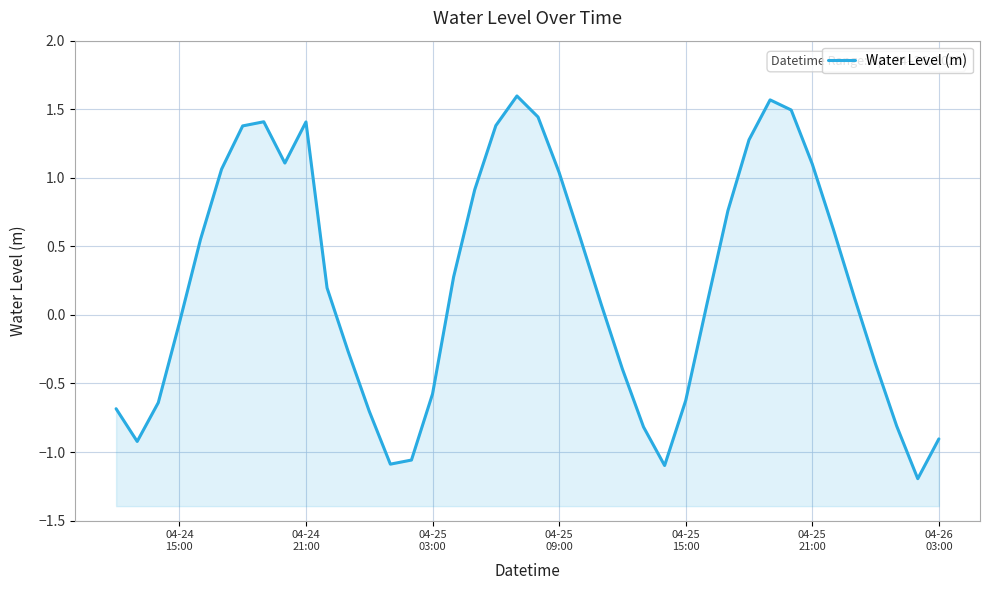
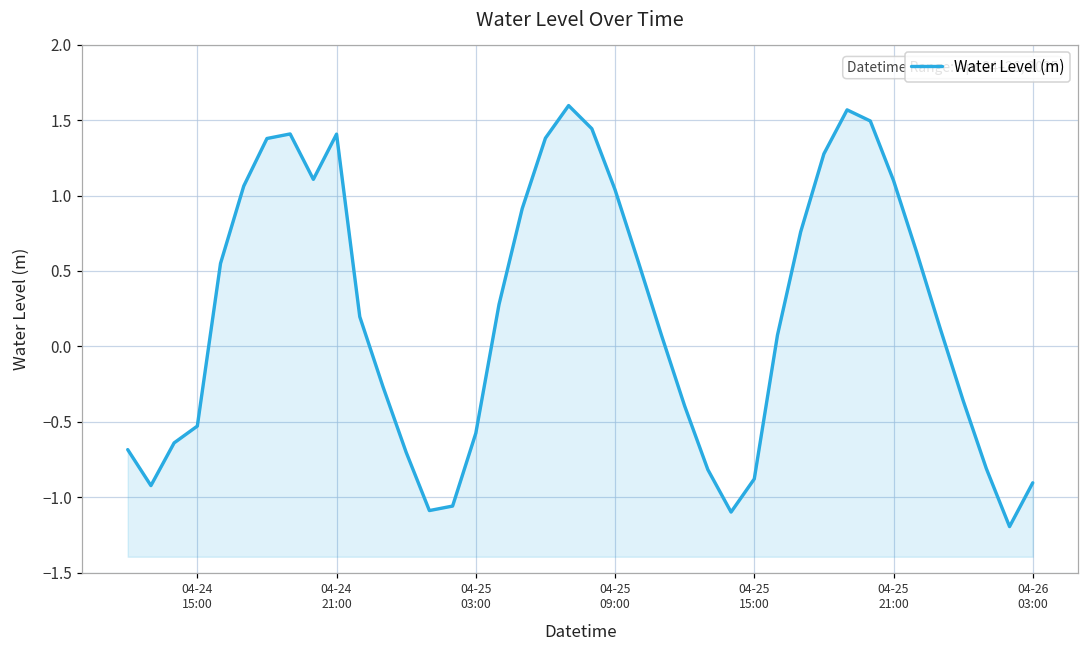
04-24 15:00: -0.06 -> -0.53
04-25 15:00: -0.62 -> -0.88
